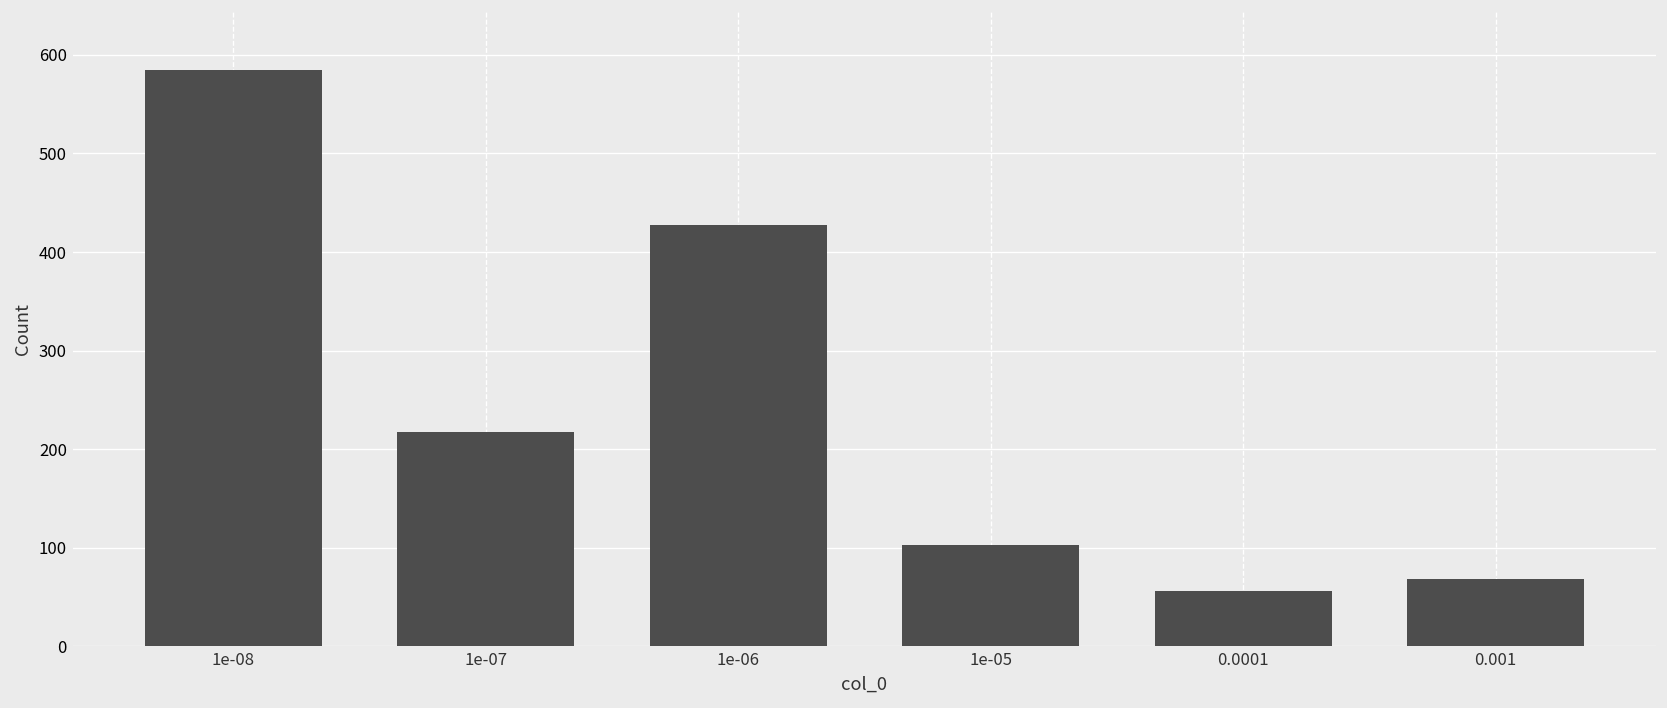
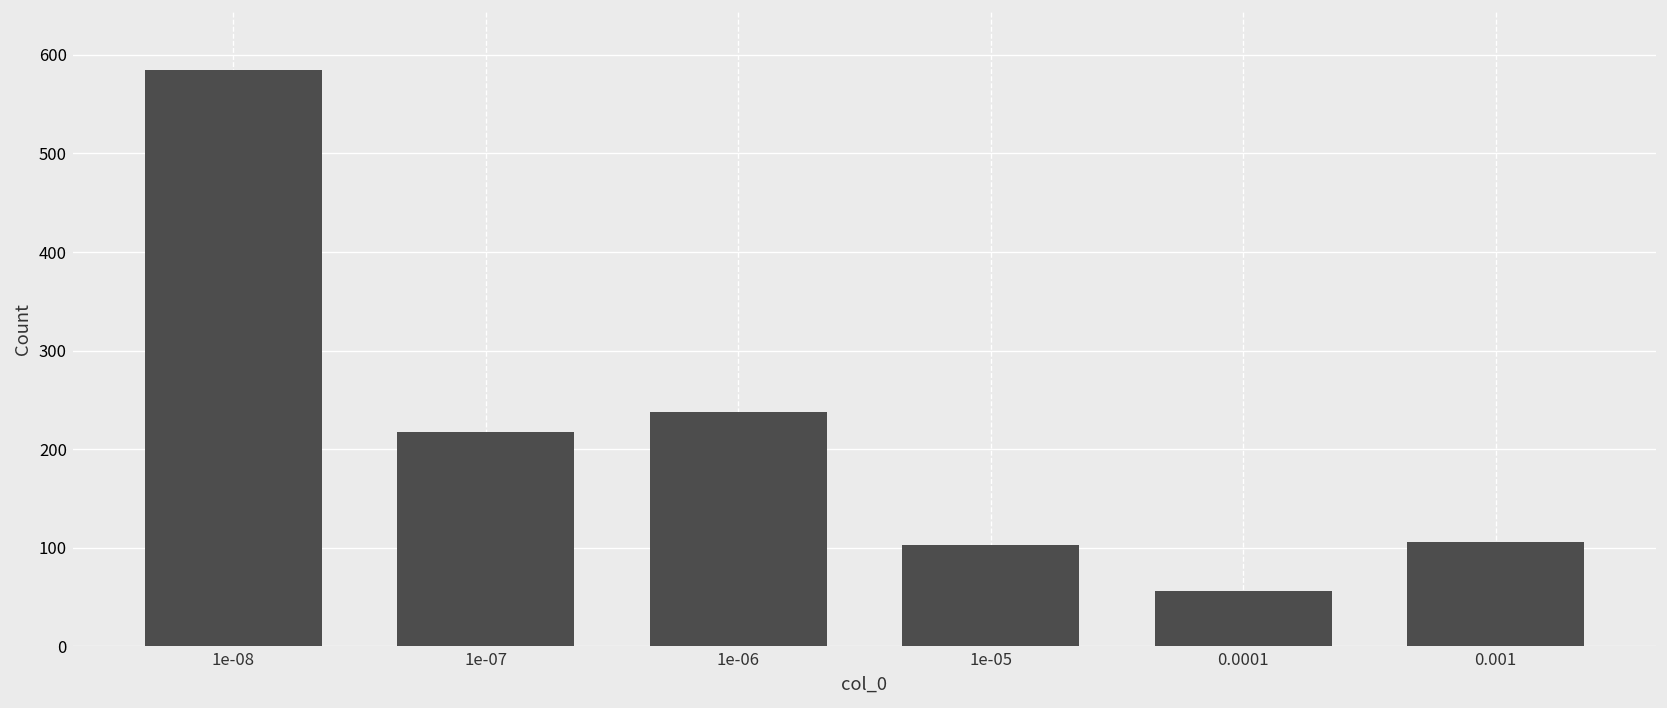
1e-06: 430 -> 240
0.001: 70 -> 110
